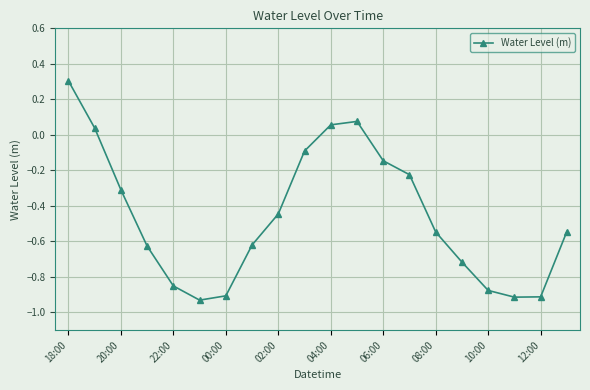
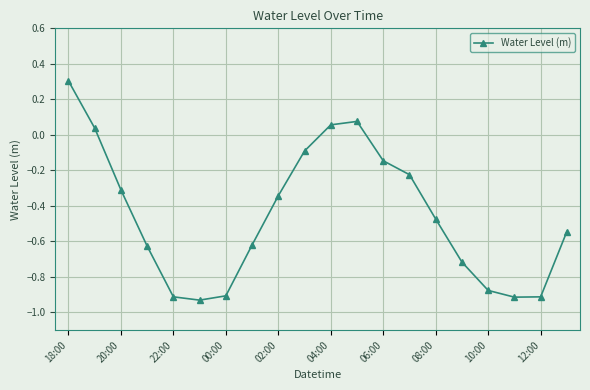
22:00: -0.85 -> -0.91
02:00: -0.45 -> -0.34
08:00: -0.55 -> -0.47
